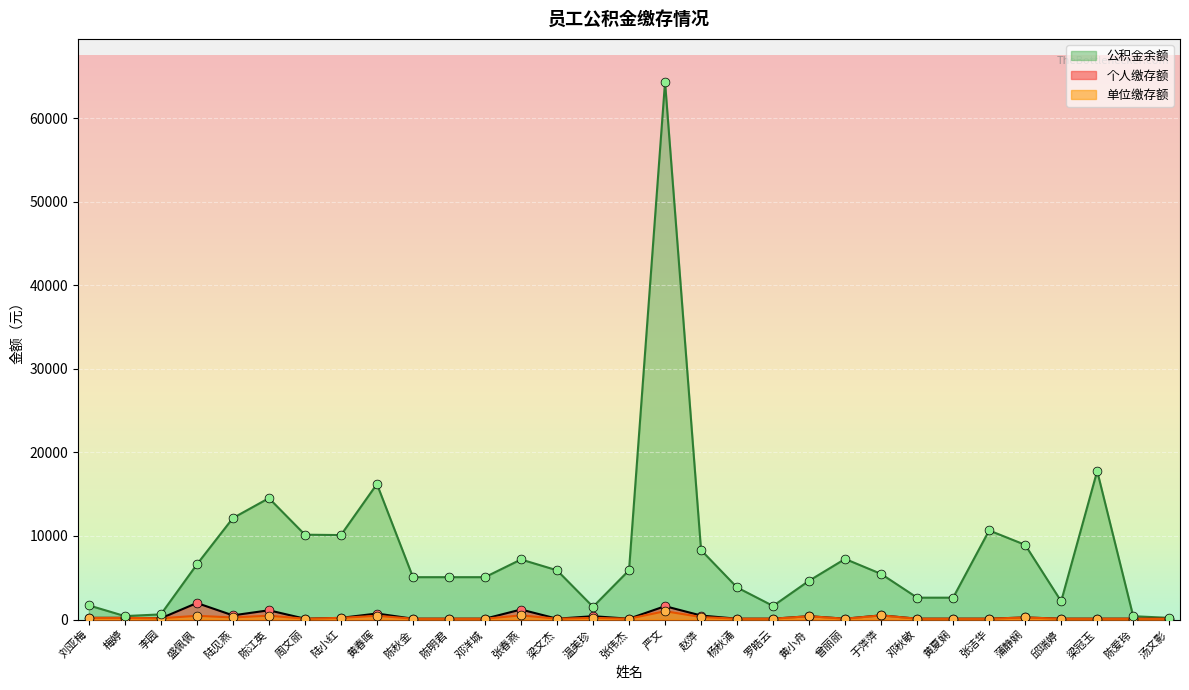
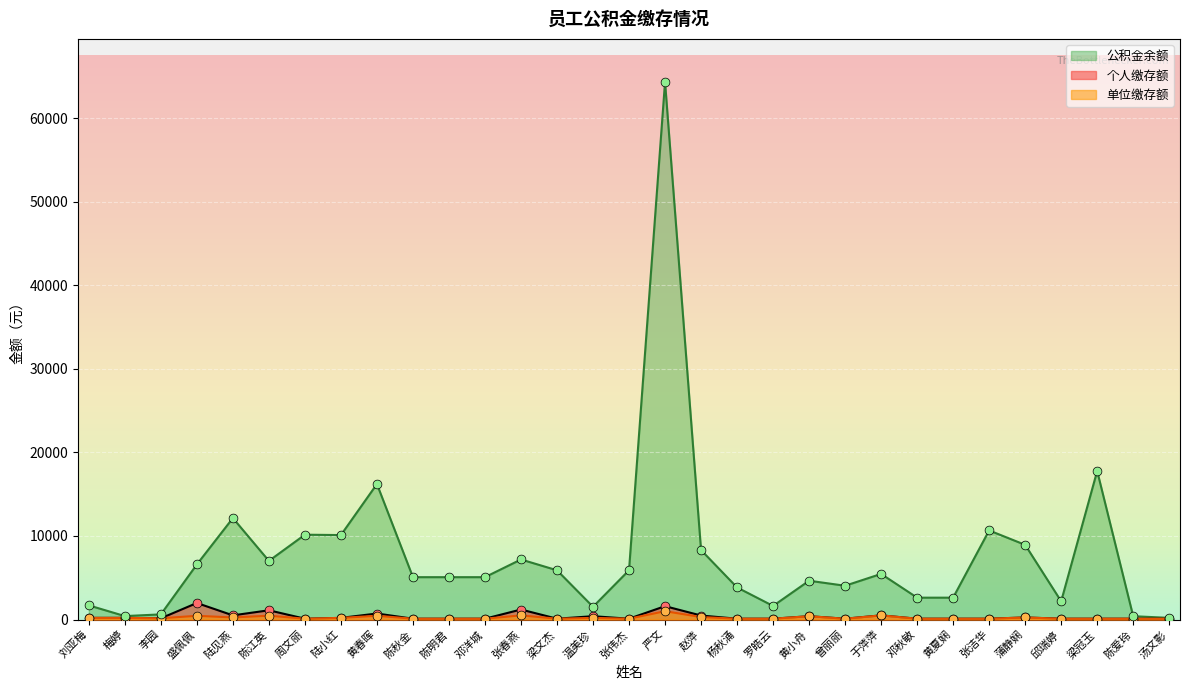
公积金余额, 陈江英: 15000 -> 7000
公积金余额, 曾丽丽: 7000 -> 4000
